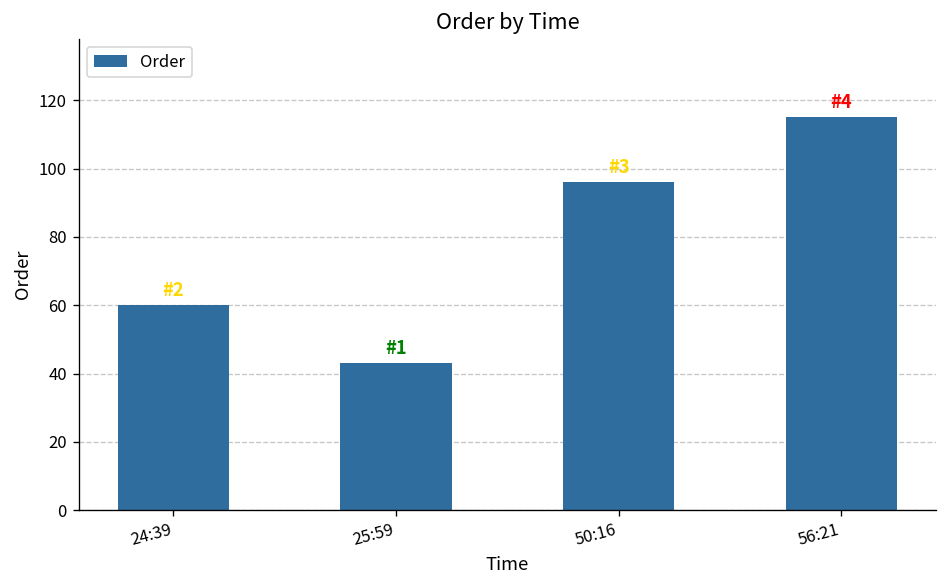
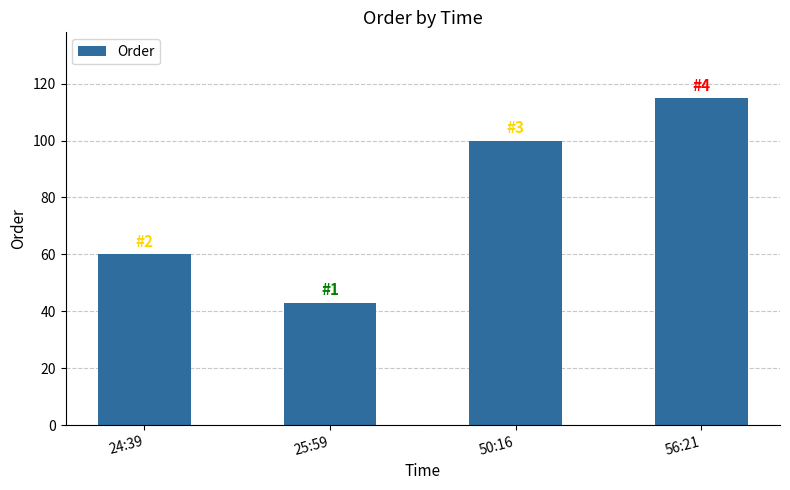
50:16: 96 -> 100
